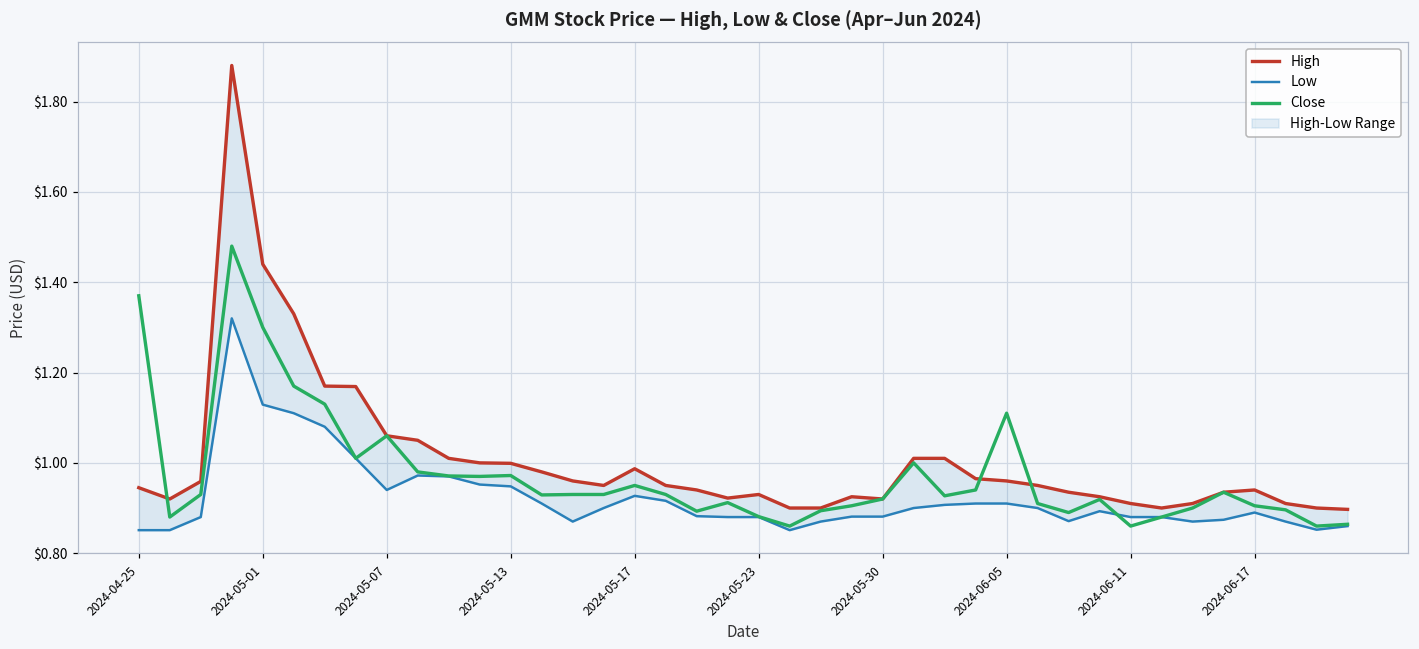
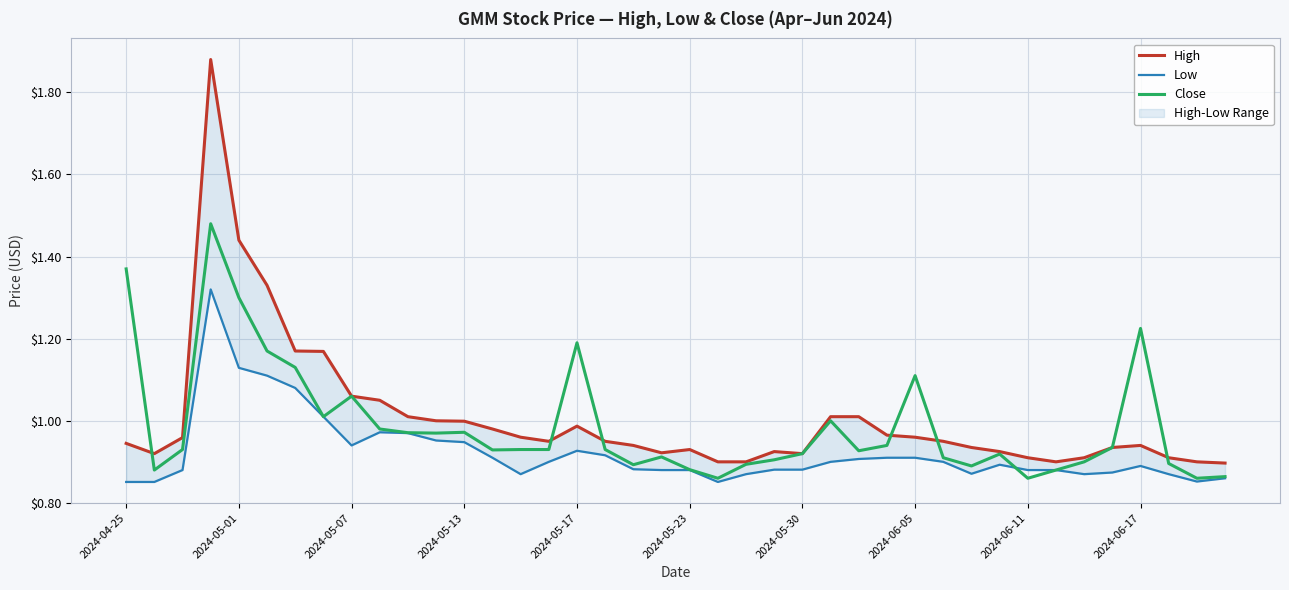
Close, 2024-05-17: $0.95 -> $1.19
Close, 2024-06-17: $0.91 -> $1.23
